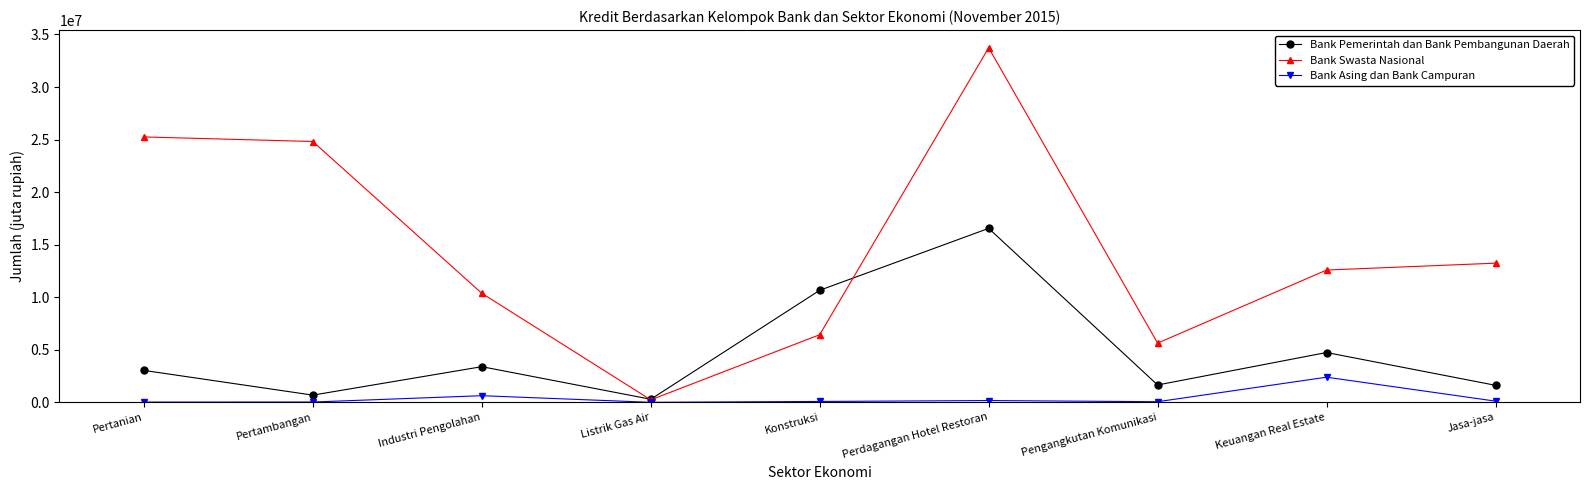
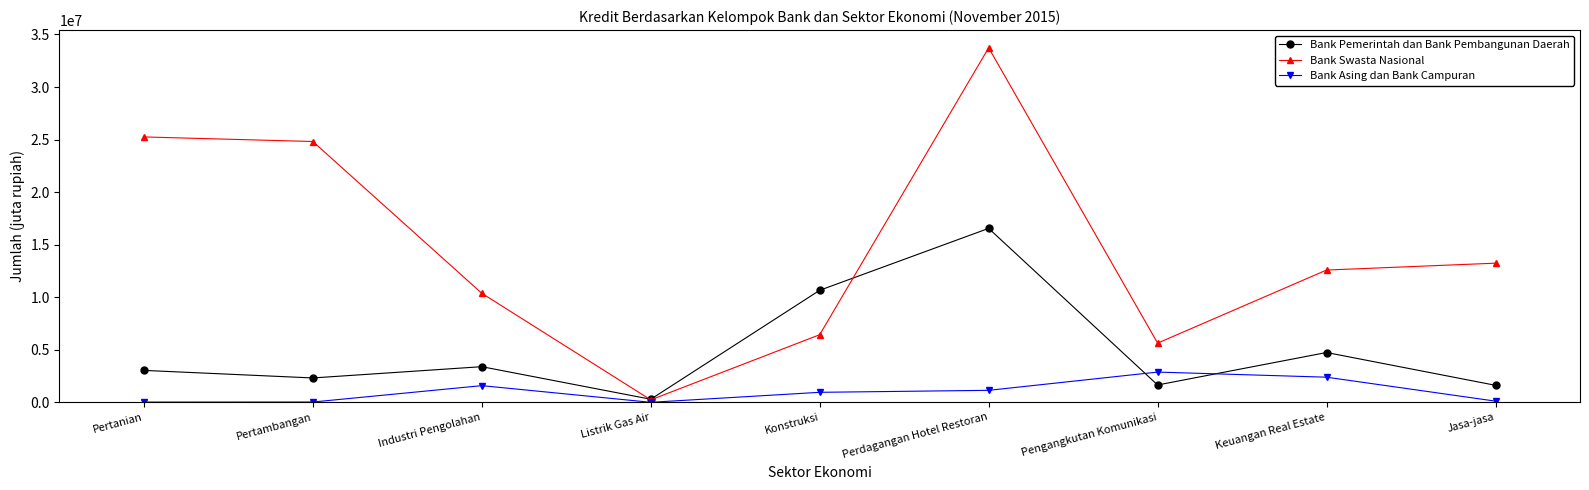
Bank Pemerintah dan Bank Pembangunan Daerah, Pertambangan: 700000 -> 2300000
Bank Asing dan Bank Campuran, Industri Pengolahan: 600000 -> 1600000
Bank Asing dan Bank Campuran, Konstruksi: 100000 -> 1000000
Bank Asing dan Bank Campuran, Perdagangan Hotel Restoran: 200000 -> 1100000
Bank Asing dan Bank Campuran, Pengangkutan Komunikasi: 100000 -> 2900000
